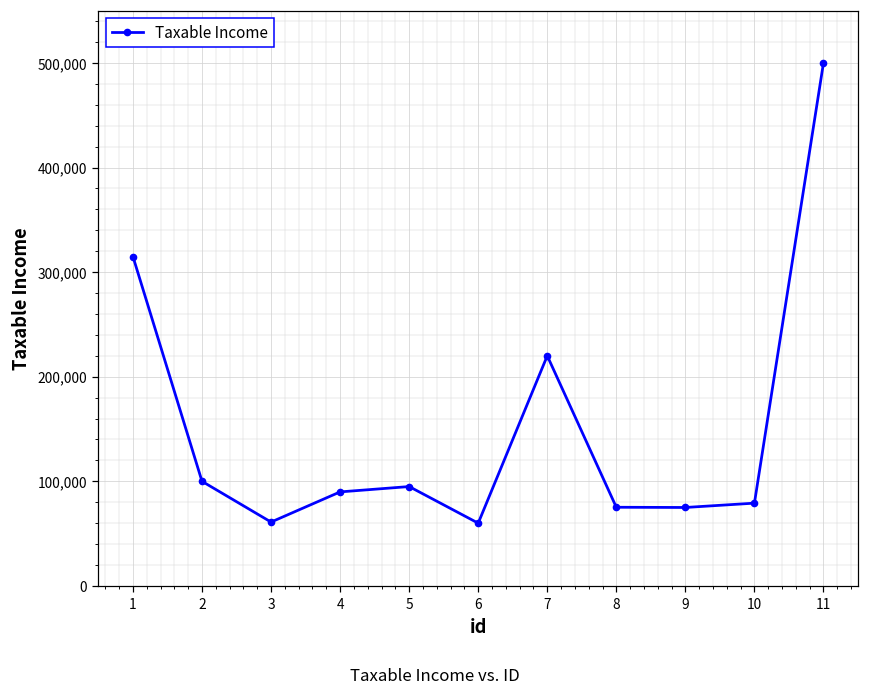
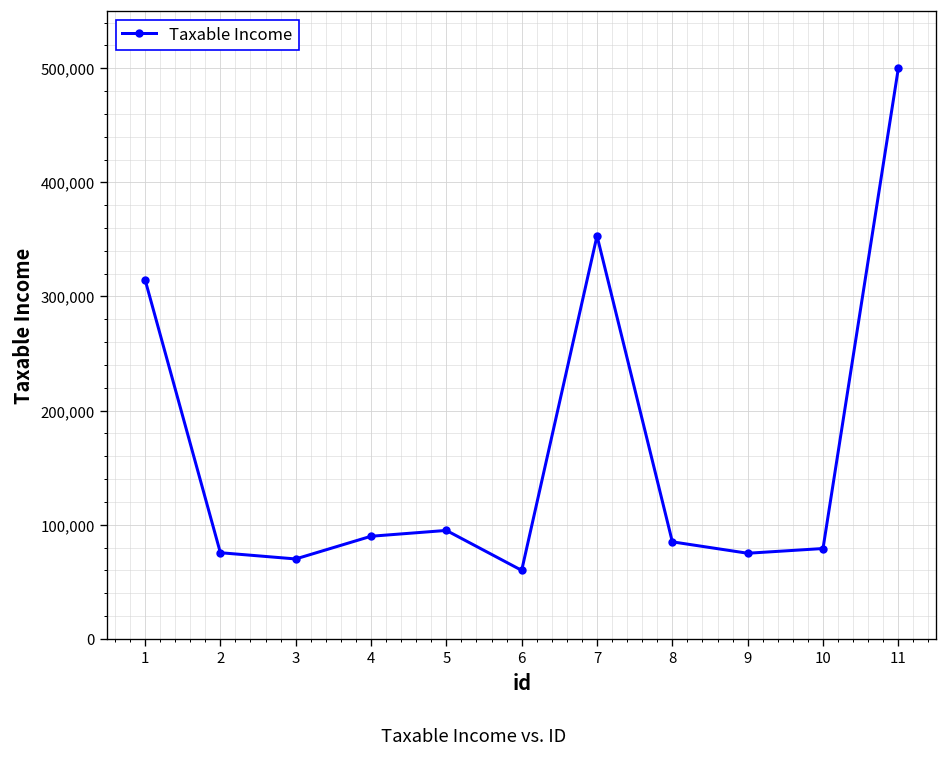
2: 100,000 -> 80,000
3: 60,000 -> 70,000
7: 220,000 -> 350,000
8: 80,000 -> 90,000
